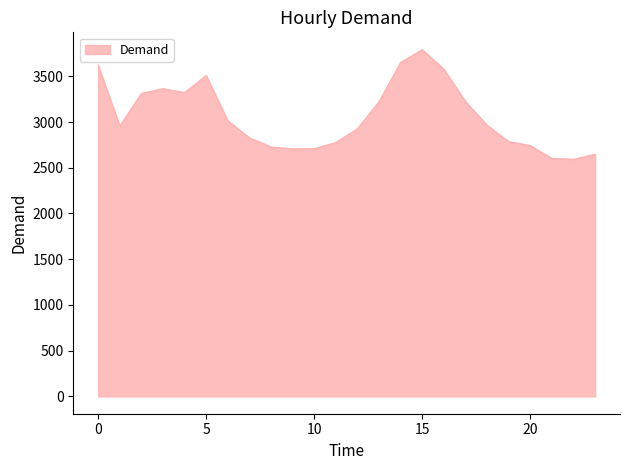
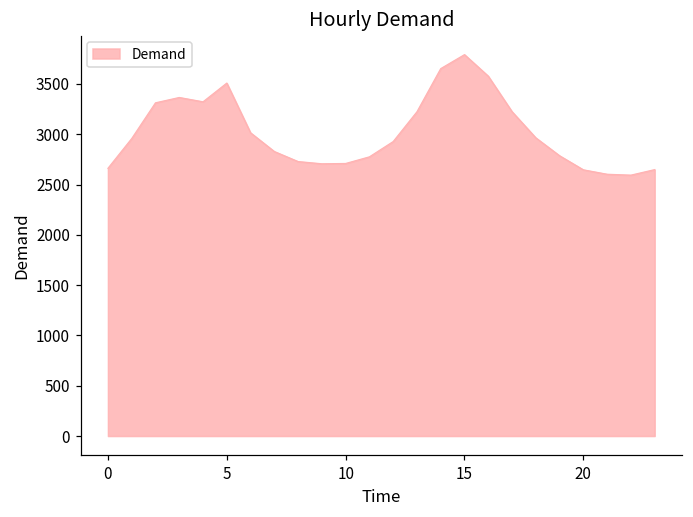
0: 3600 -> 2700
20: 2700 -> 2600
